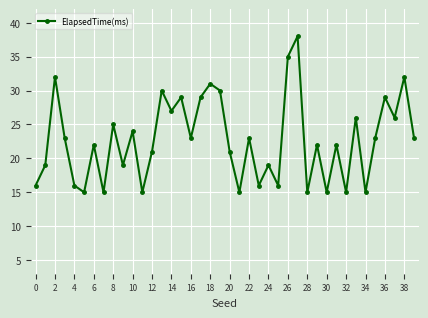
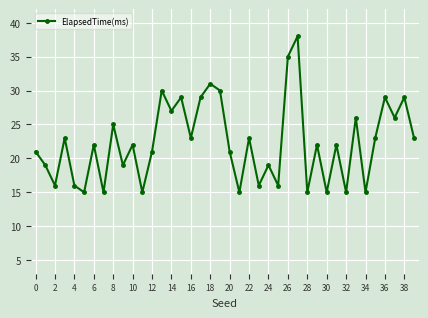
0: 16 -> 21
2: 32 -> 16
10: 24 -> 22
38: 32 -> 29
